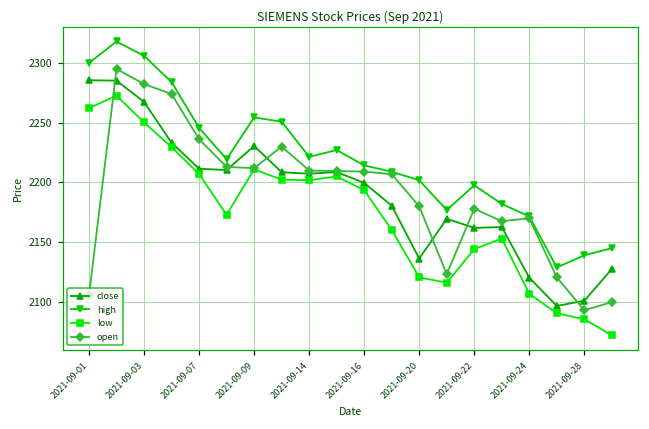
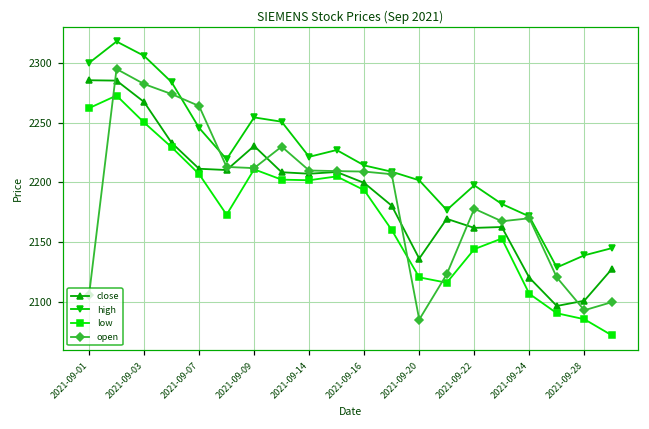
open, 2021-09-07: 2236 -> 2264
open, 2021-09-20: 2180 -> 2085
